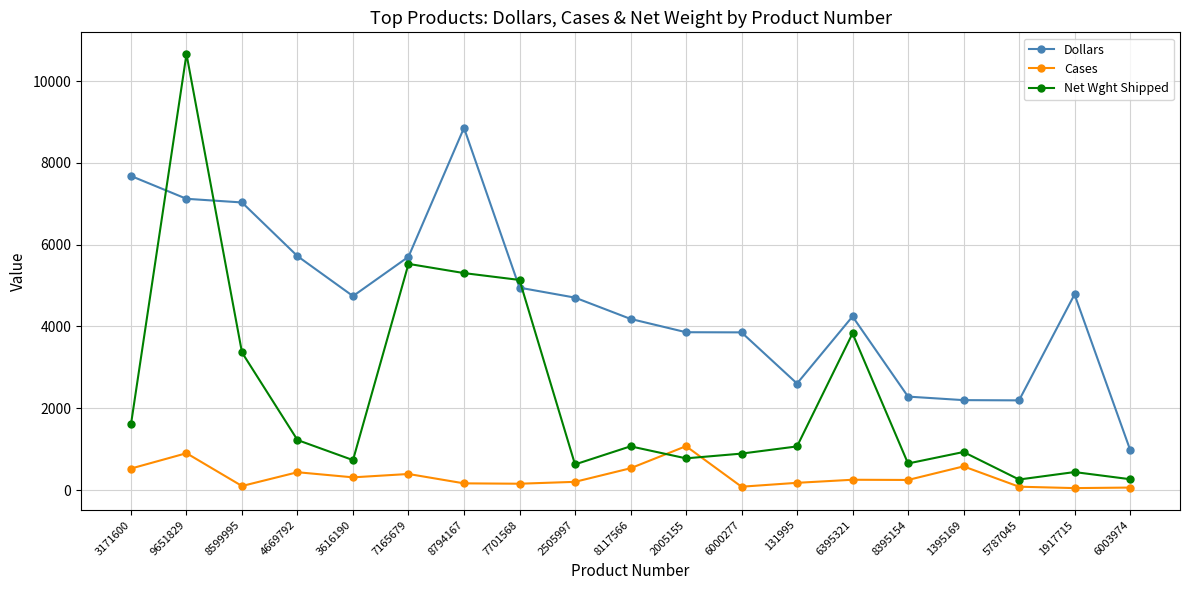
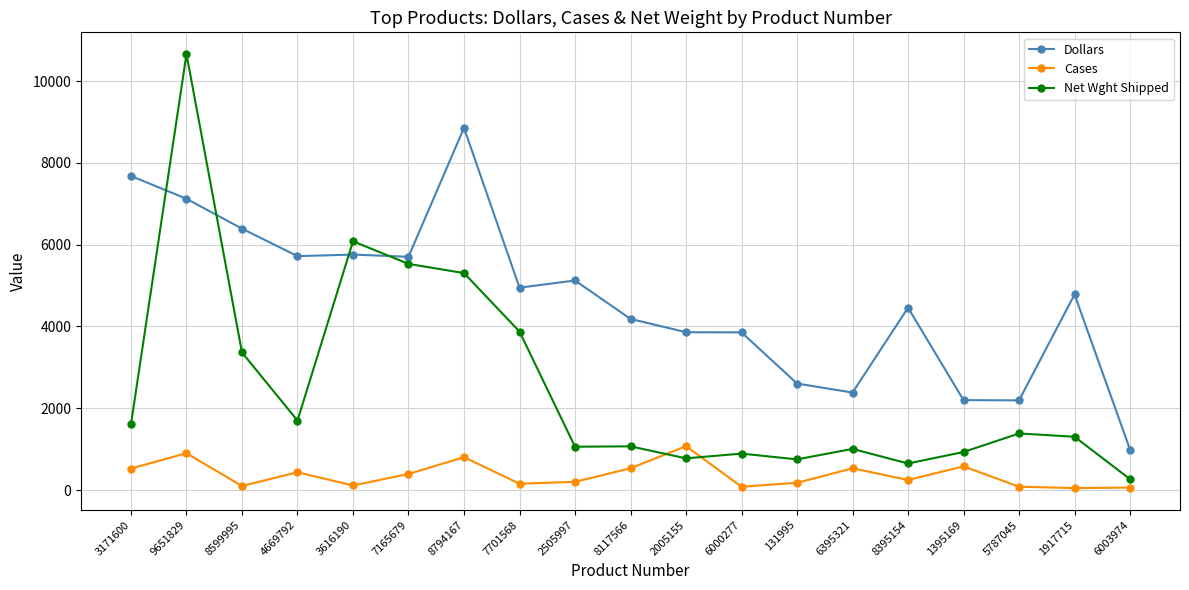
Dollars, 8599995: 7000 -> 6400
Net Wght Shipped, 4669792: 1200 -> 1700
Dollars, 3616190: 4700 -> 5800
Cases, 3616190: 300 -> 100
Net Wght Shipped, 3616190: 700 -> 6100
Cases, 8794167: 200 -> 800
Net Wght Shipped, 7701568: 5100 -> 3900
Dollars, 2505997: 4700 -> 5100
Net Wght Shipped, 2505997: 600 -> 1100
Net Wght Shipped, 131995: 1100 -> 800
Dollars, 6395321: 4200 -> 2400
Cases, 6395321: 300 -> 500
Net Wght Shipped, 6395321: 3800 -> 1000
Dollars, 8395154: 2300 -> 4500
Net Wght Shipped, 5787045: 300 -> 1400
Net Wght Shipped, 1917715: 400 -> 1300
